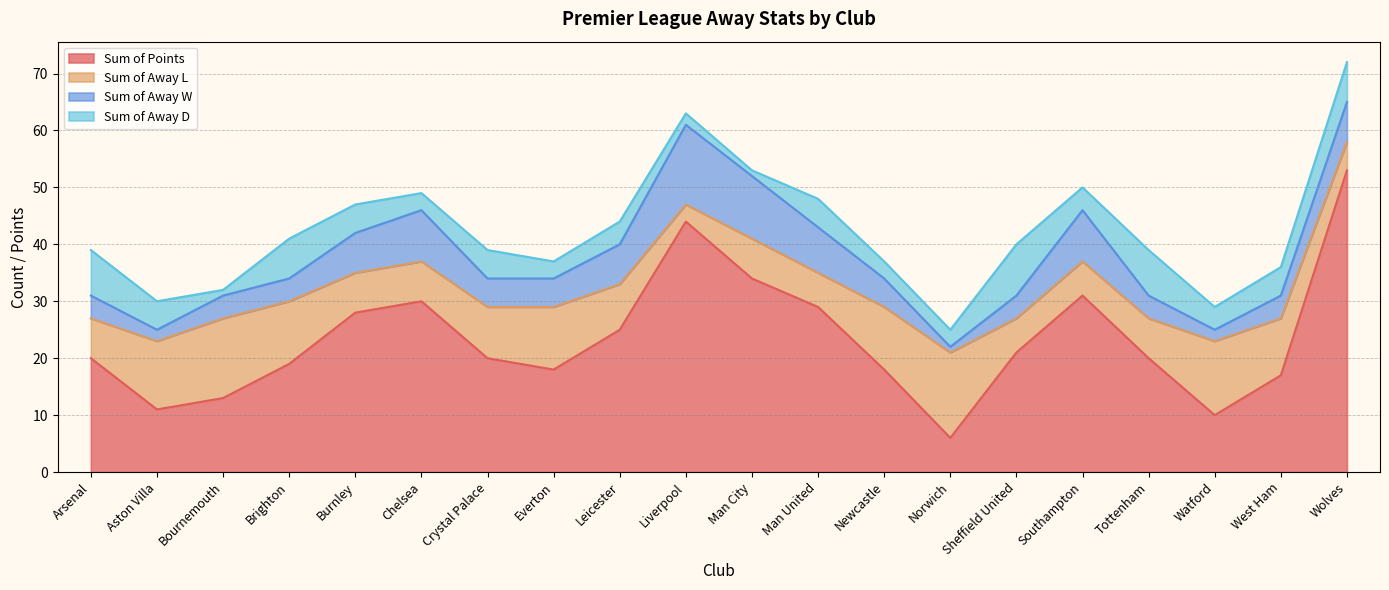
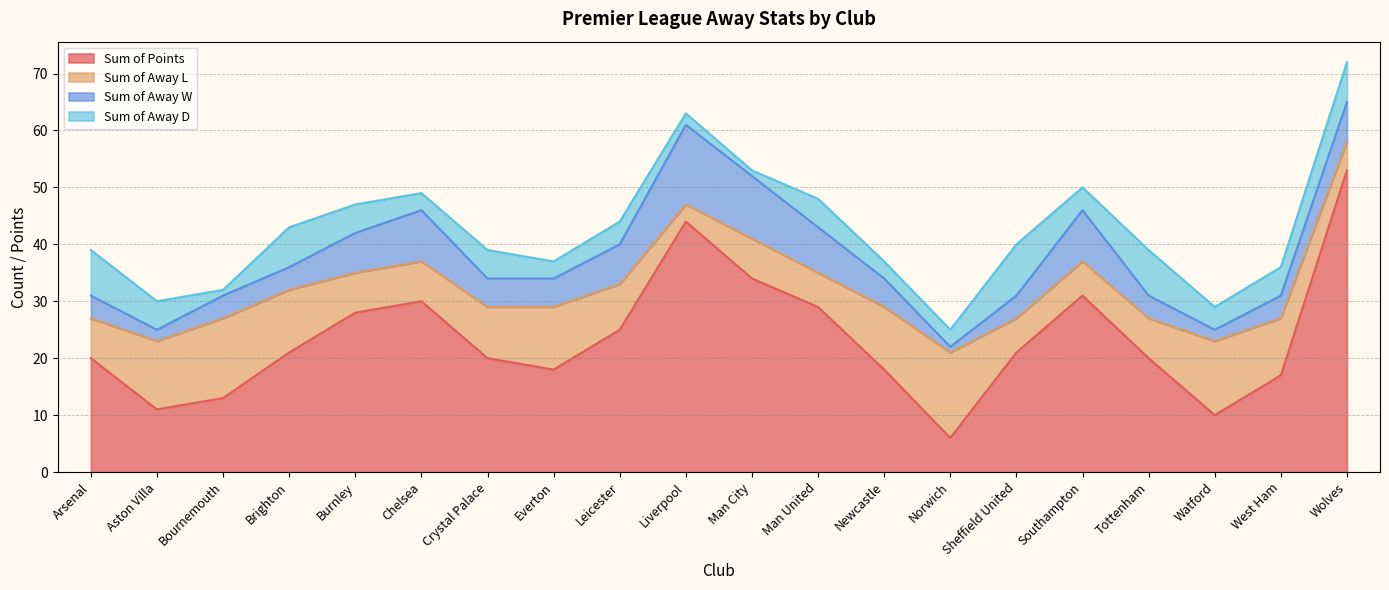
Sum of Points, Brighton: 19 -> 21
